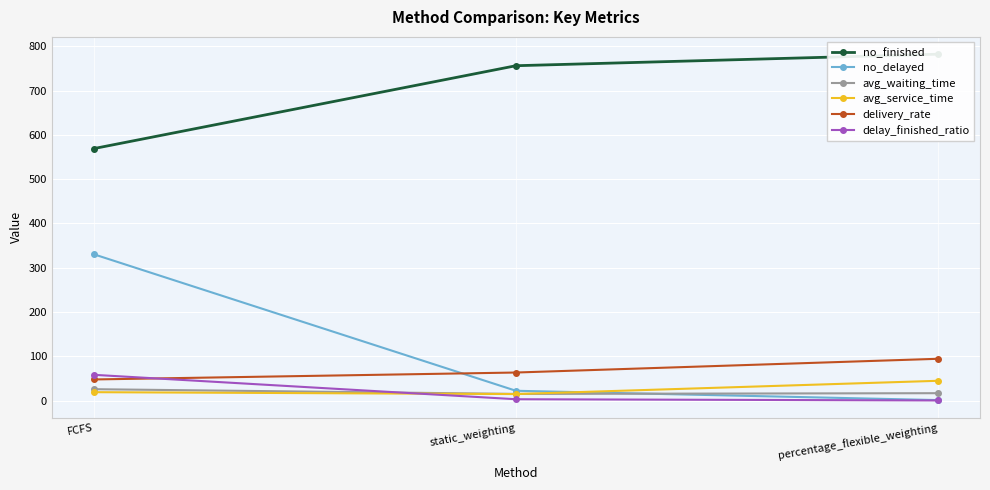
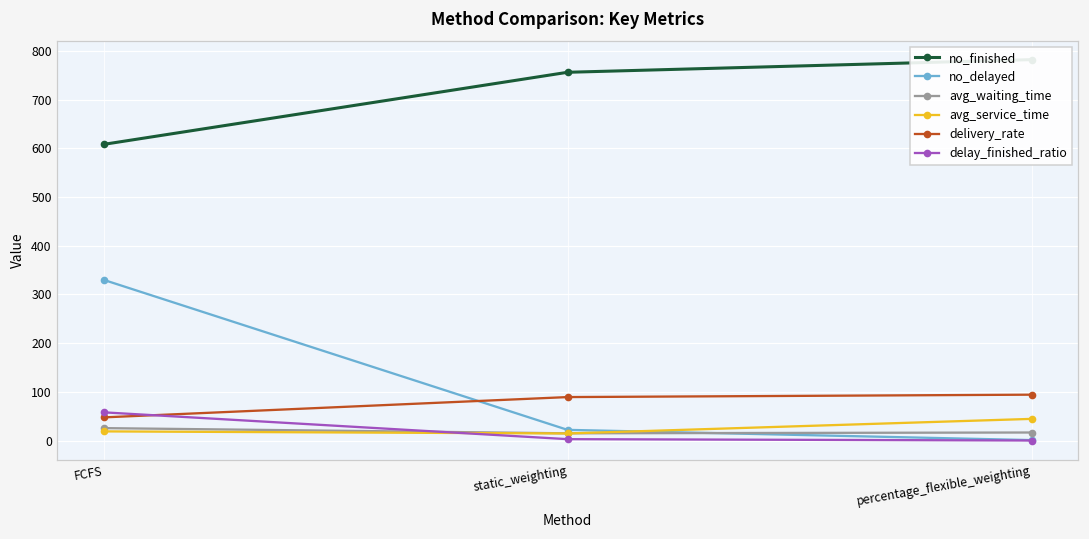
no_finished, FCFS: 570 -> 610
delivery_rate, static_weighting: 60 -> 90
